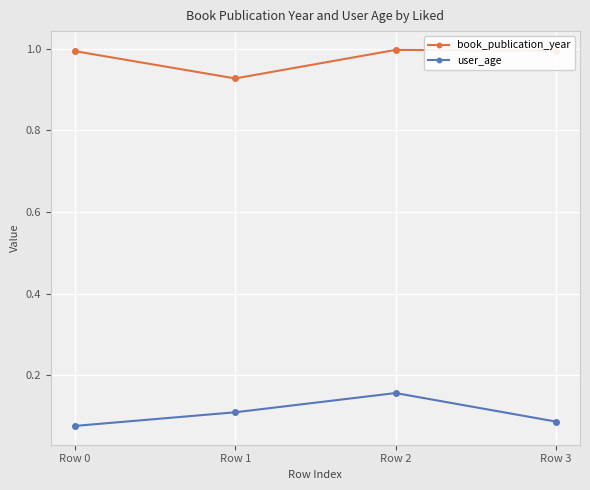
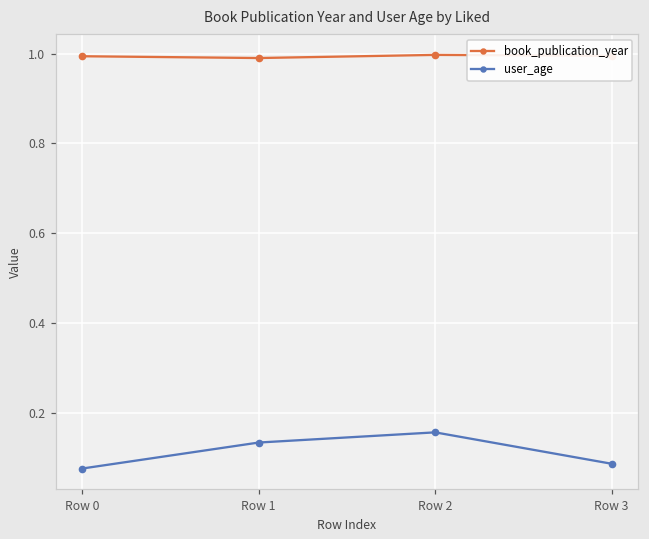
book_publication_year, Row 1: 0.93 -> 0.99
user_age, Row 1: 0.11 -> 0.13
